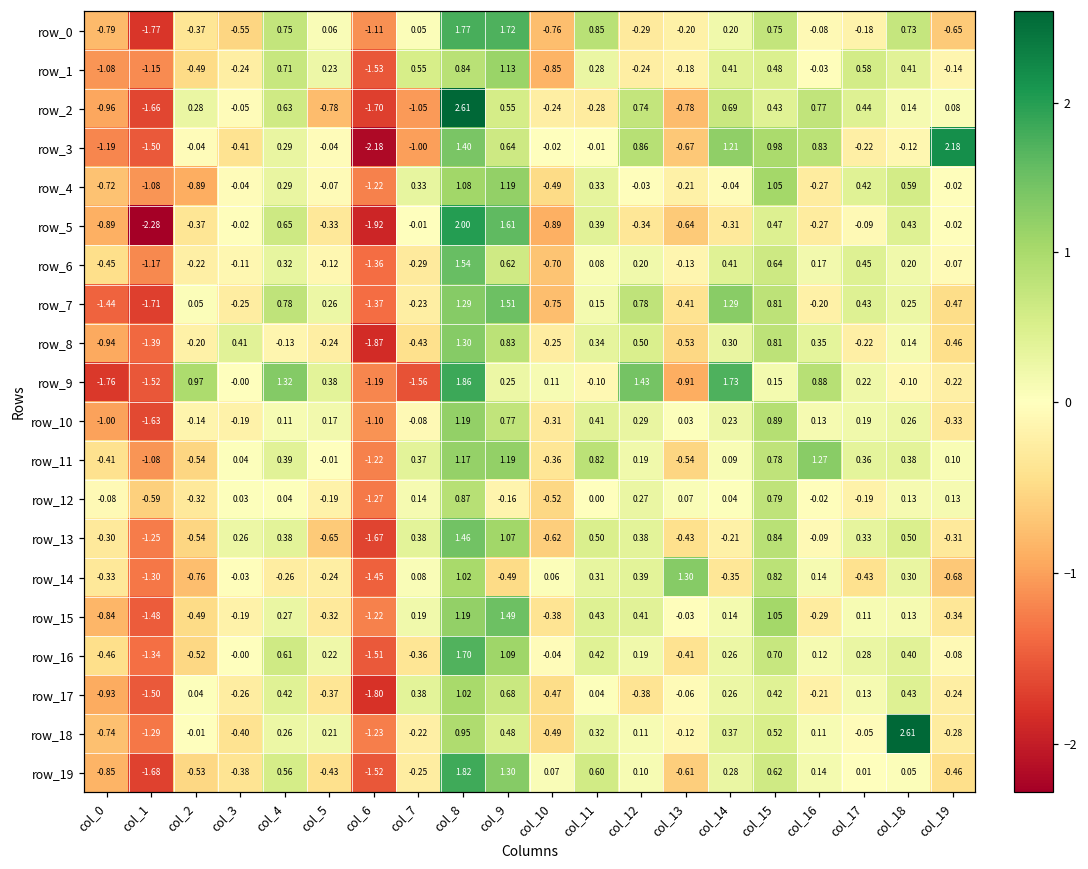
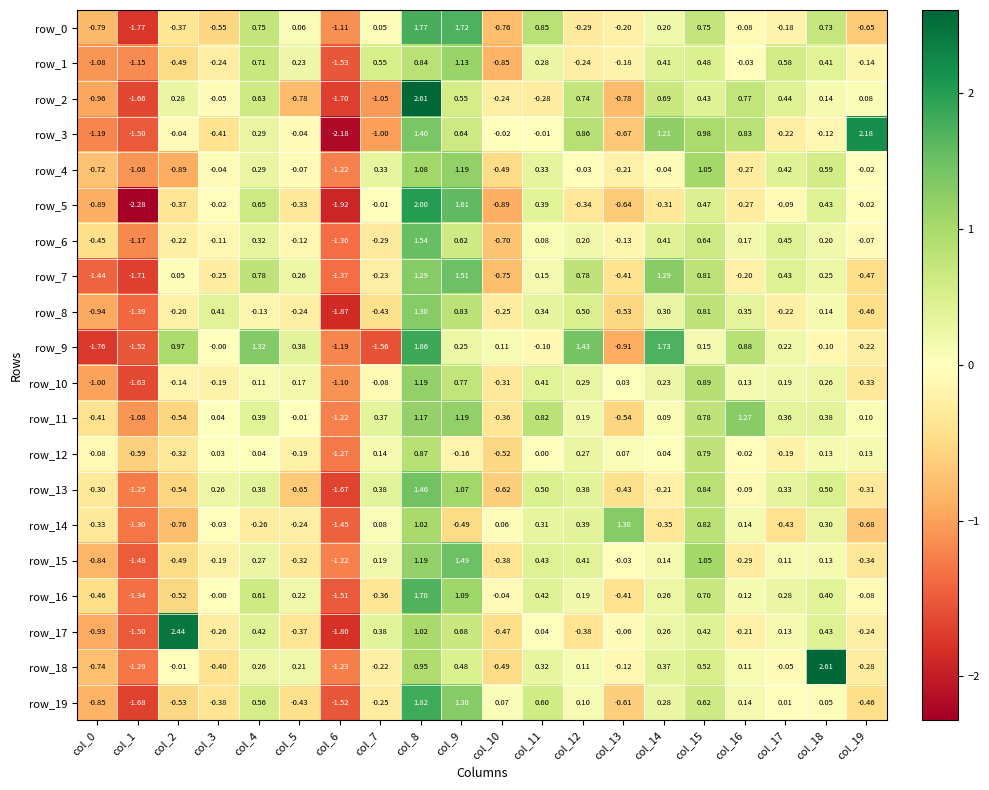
row_17, col_2: 0.04 -> 2.44
